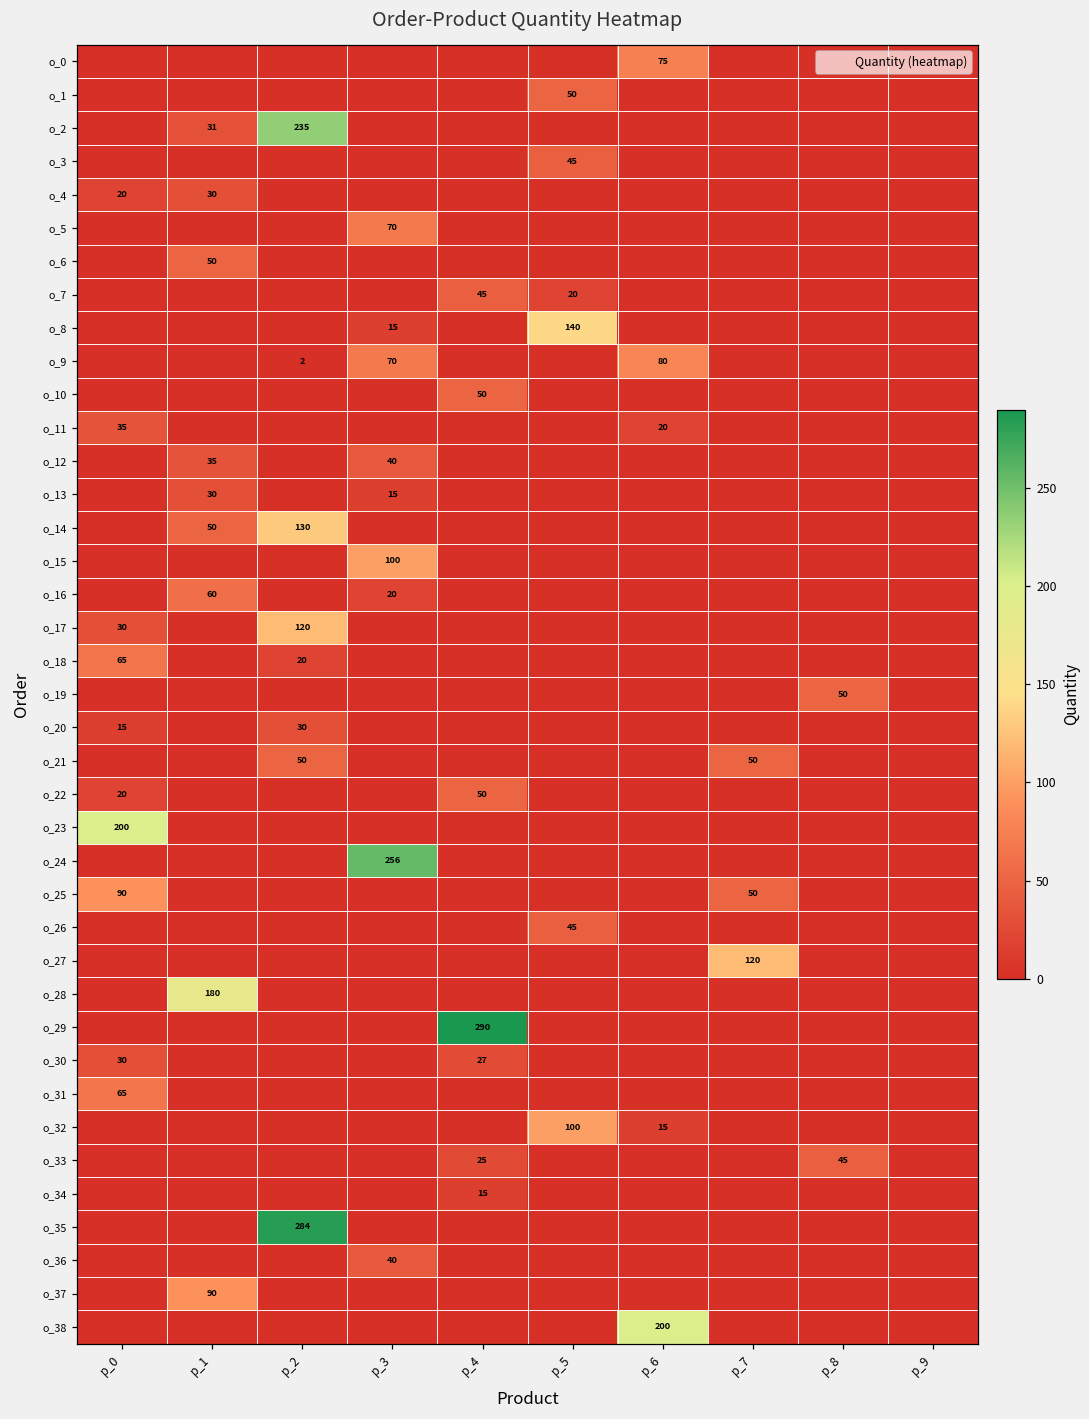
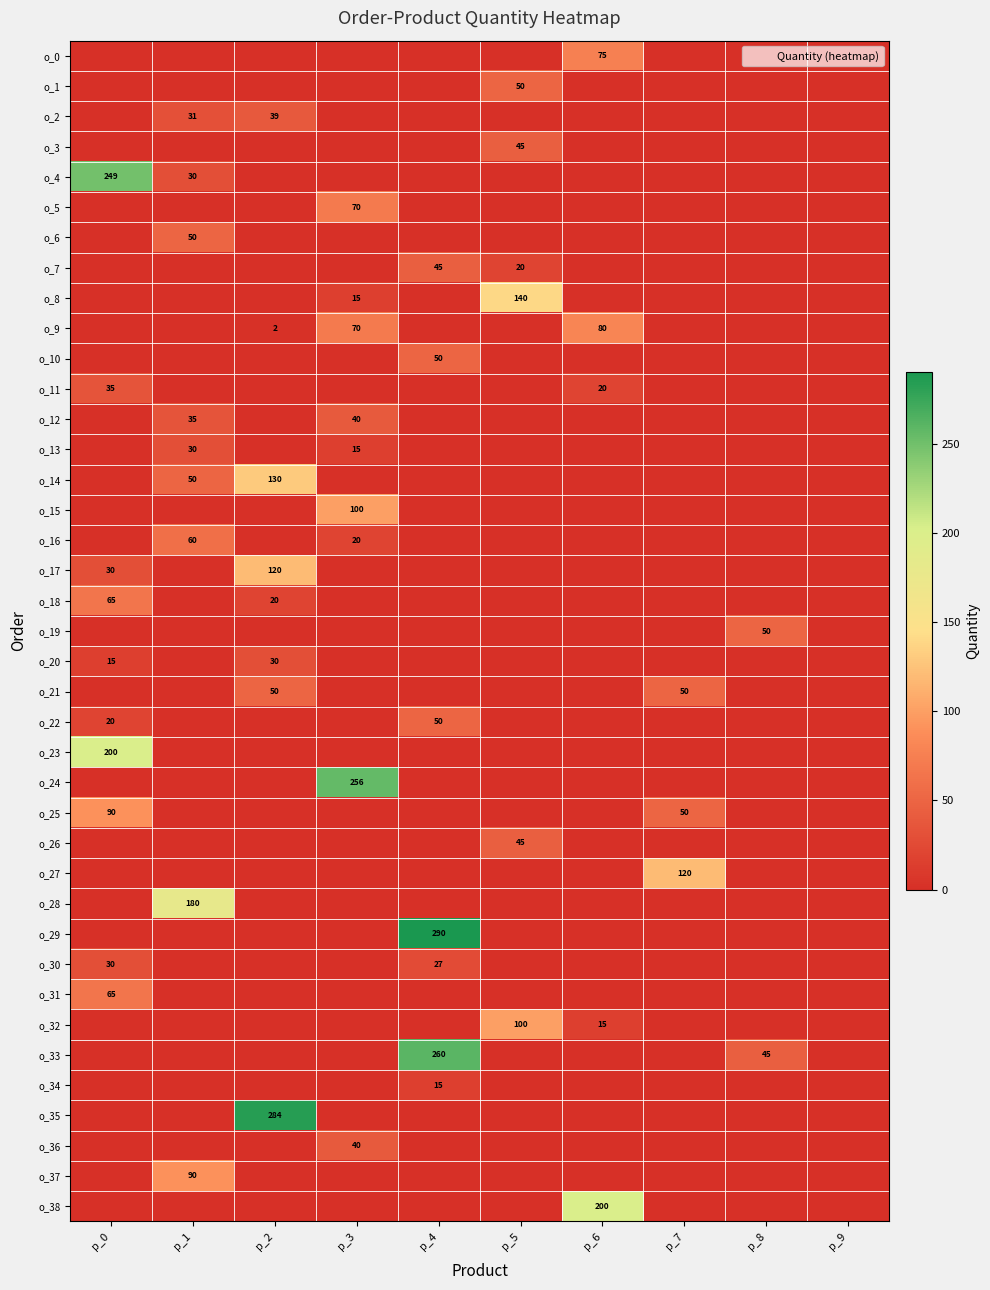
o_2, p_2: 235 -> 39
o_4, p_0: 20 -> 249
o_33, p_4: 25 -> 260
